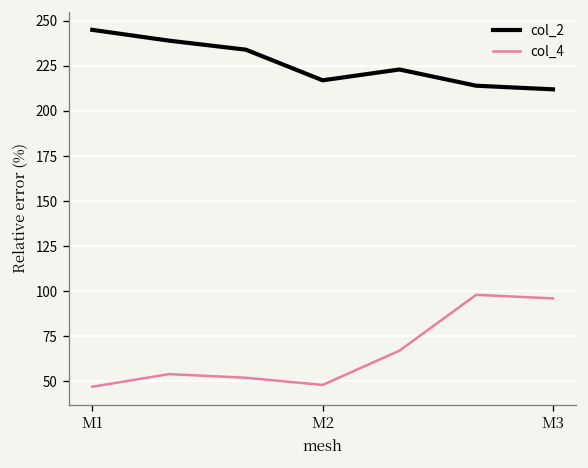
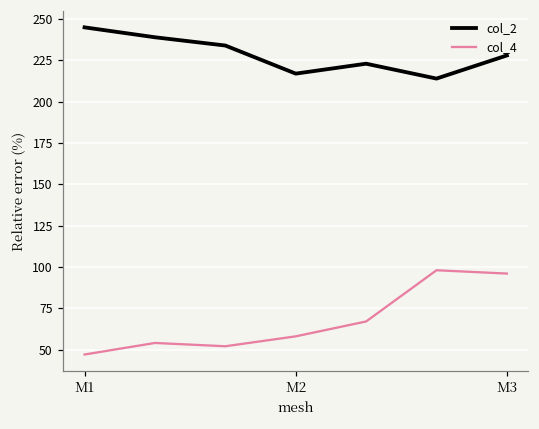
col_4, M2: 48 -> 58
col_2, M3: 212 -> 228
